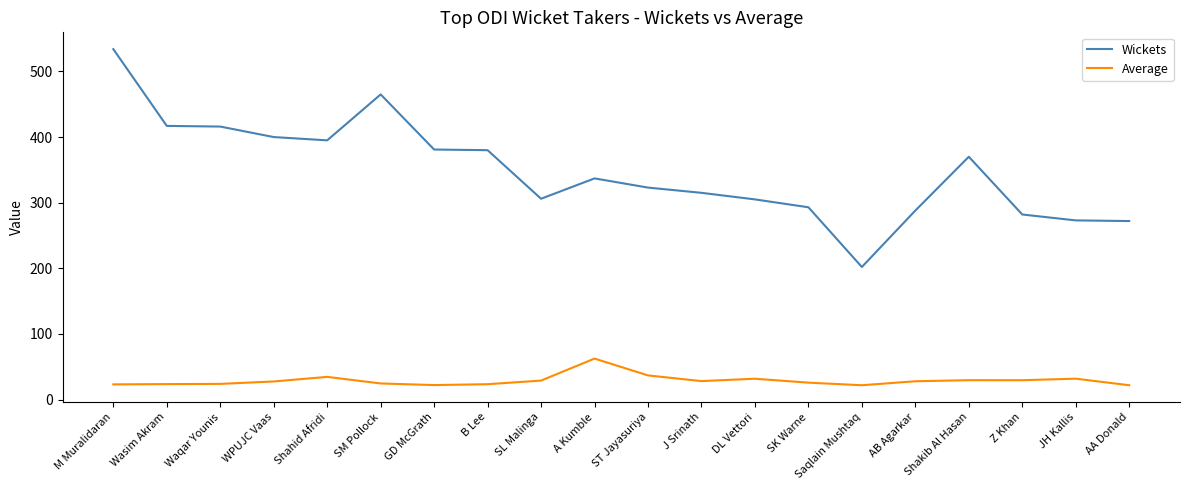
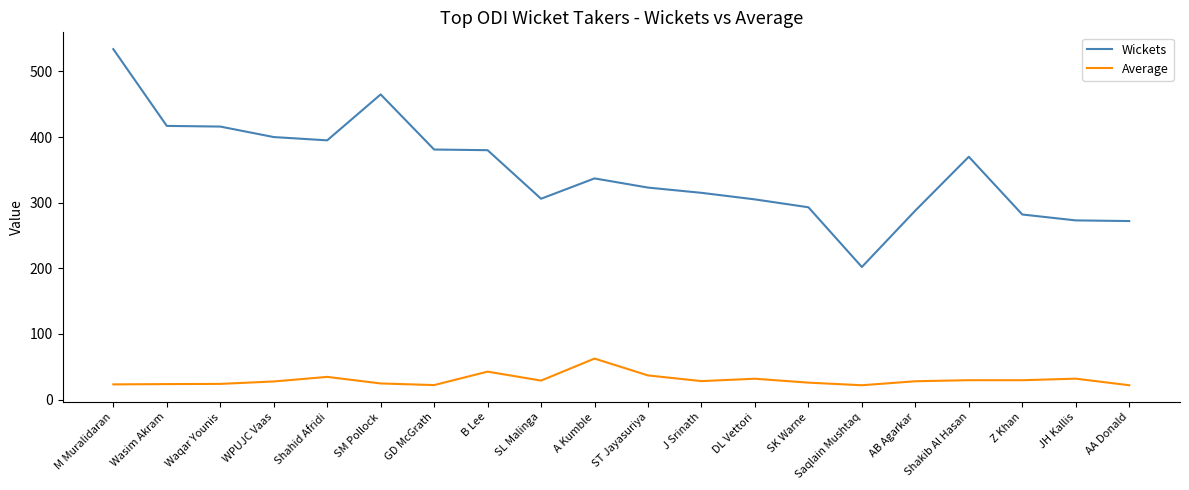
Average, B Lee: 20 -> 40
